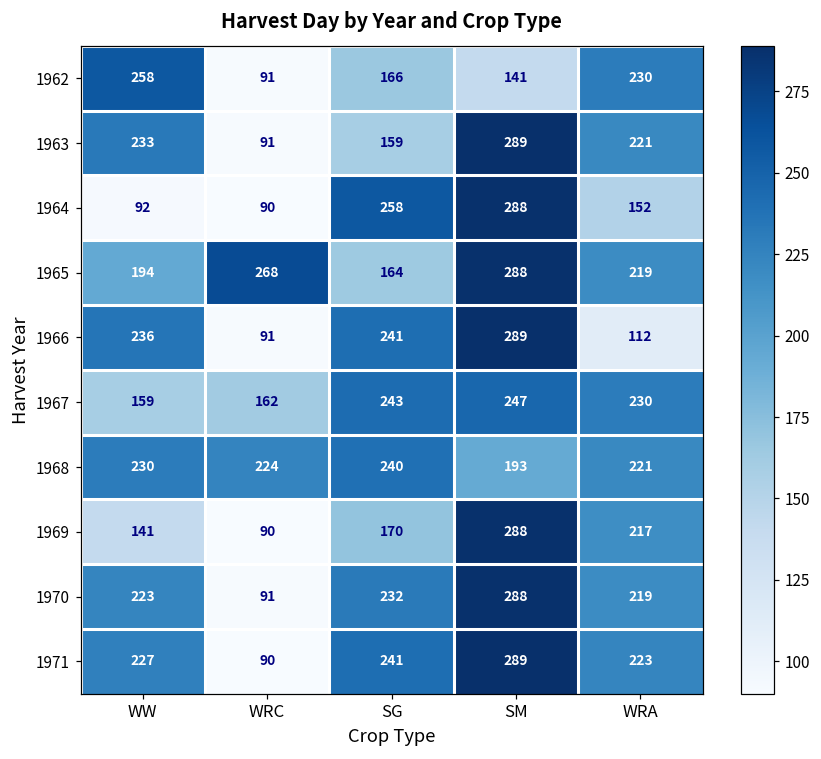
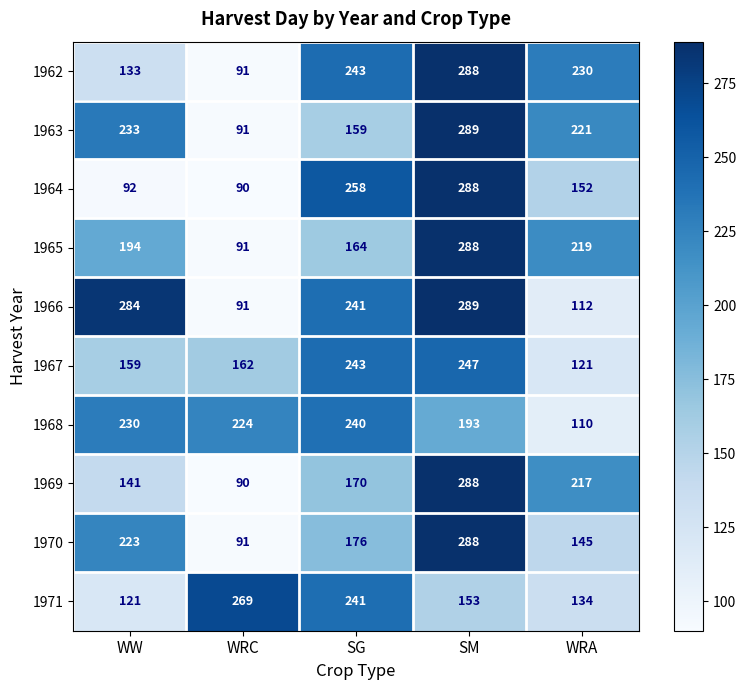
1962, WW: 258 -> 133
1962, SG: 166 -> 243
1962, SM: 141 -> 288
1965, WRC: 268 -> 91
1966, WW: 236 -> 284
1967, WRA: 230 -> 121
1968, WRA: 221 -> 110
1970, SG: 232 -> 176
1970, WRA: 219 -> 145
1971, WW: 227 -> 121
1971, WRC: 90 -> 269
1971, SM: 289 -> 153
1971, WRA: 223 -> 134
